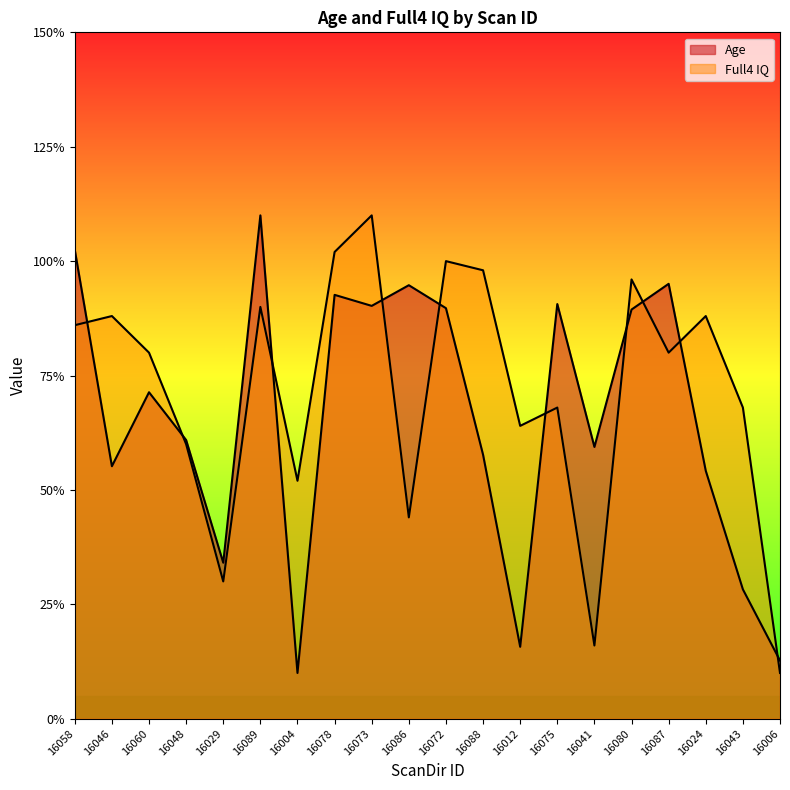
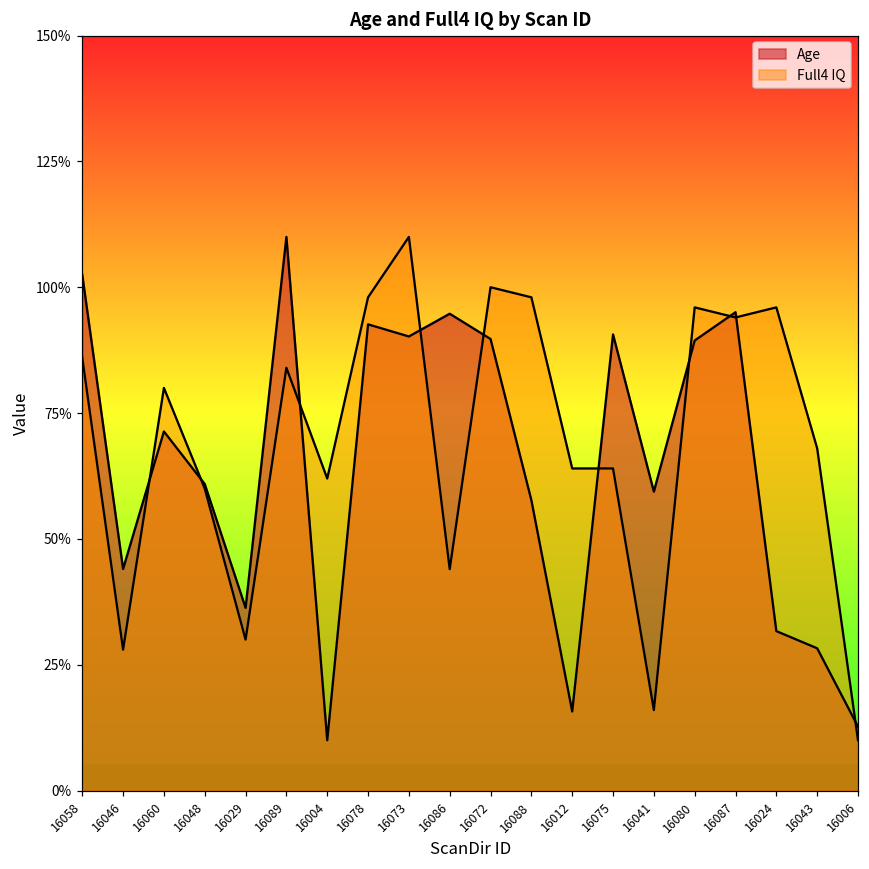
Age, 16046: 55% -> 44%
Full4 IQ, 16046: 88% -> 28%
Age, 16029: 34% -> 36%
Full4 IQ, 16089: 90% -> 84%
Full4 IQ, 16004: 52% -> 62%
Full4 IQ, 16078: 102% -> 98%
Full4 IQ, 16075: 68% -> 64%
Full4 IQ, 16087: 80% -> 94%
Age, 16024: 54% -> 32%
Full4 IQ, 16024: 88% -> 96%
